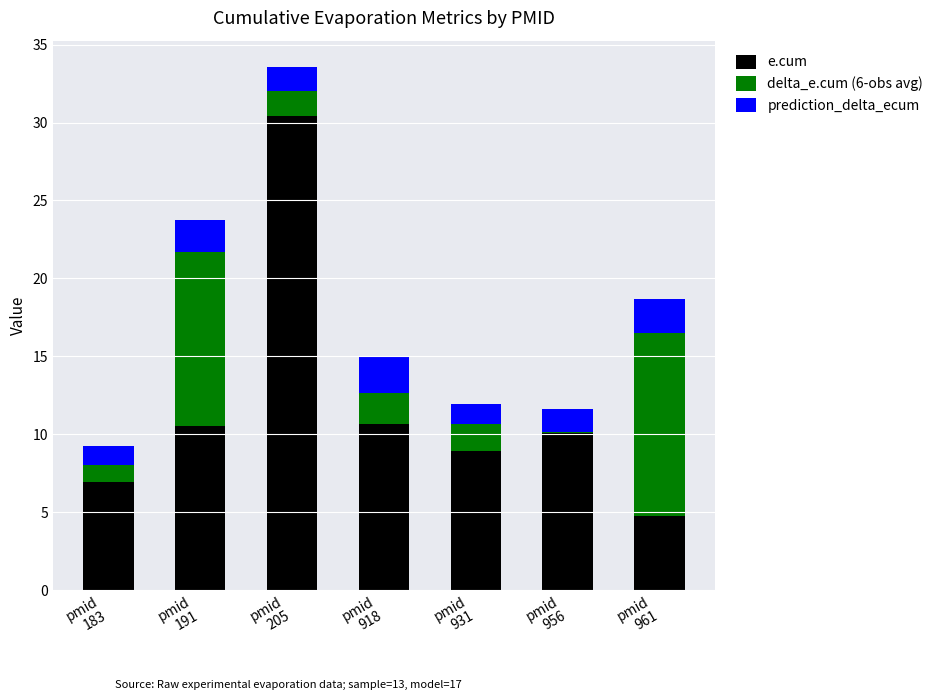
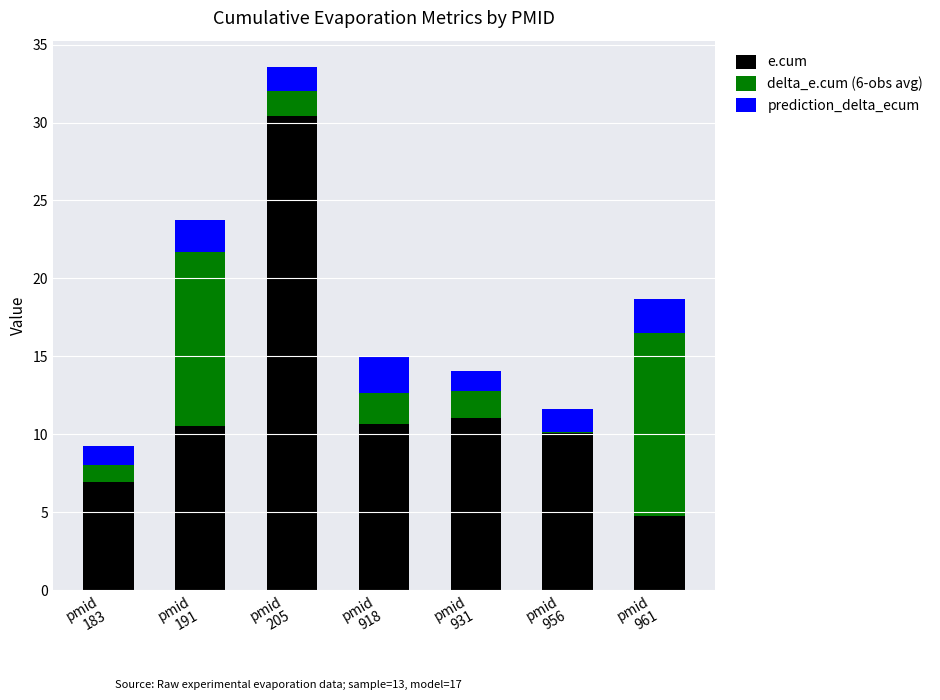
e.cum, pmid 931: 8.9 -> 11.0
